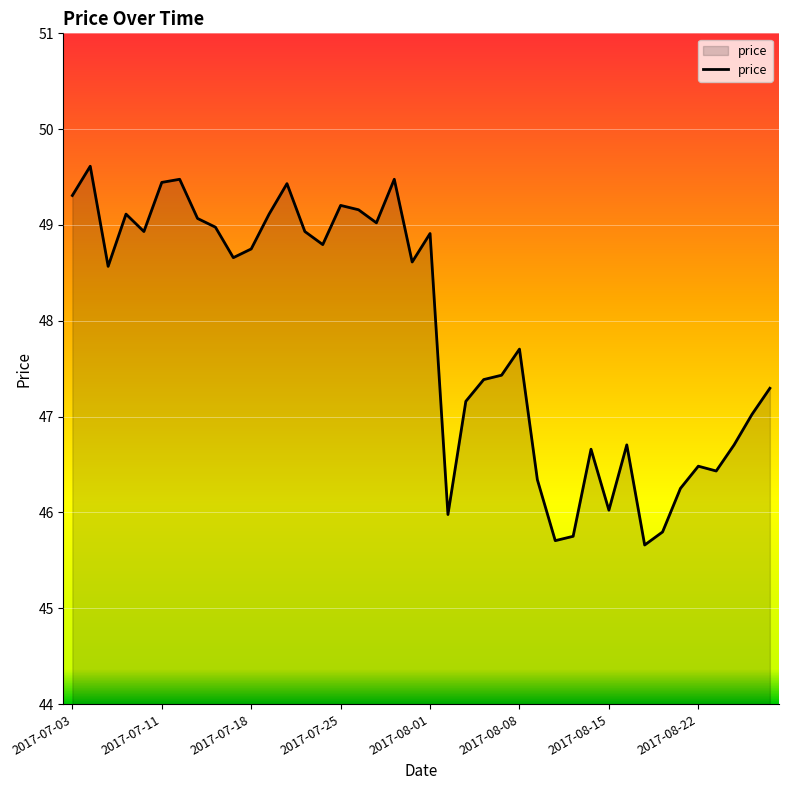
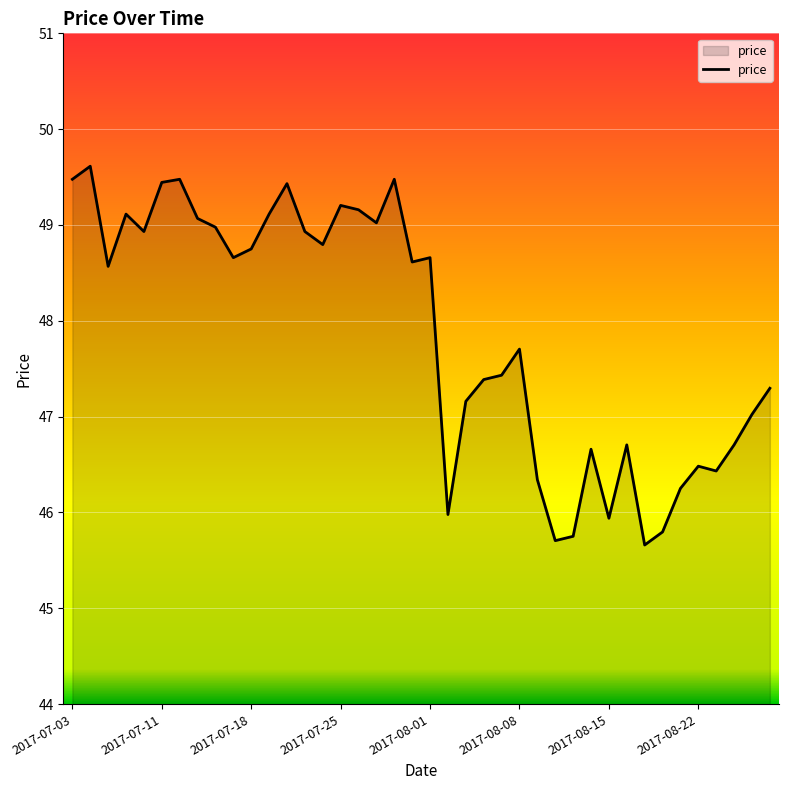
2017-07-03: 49.3 -> 49.5
2017-08-01: 48.9 -> 48.7
2017-08-15: 46.0 -> 45.9
